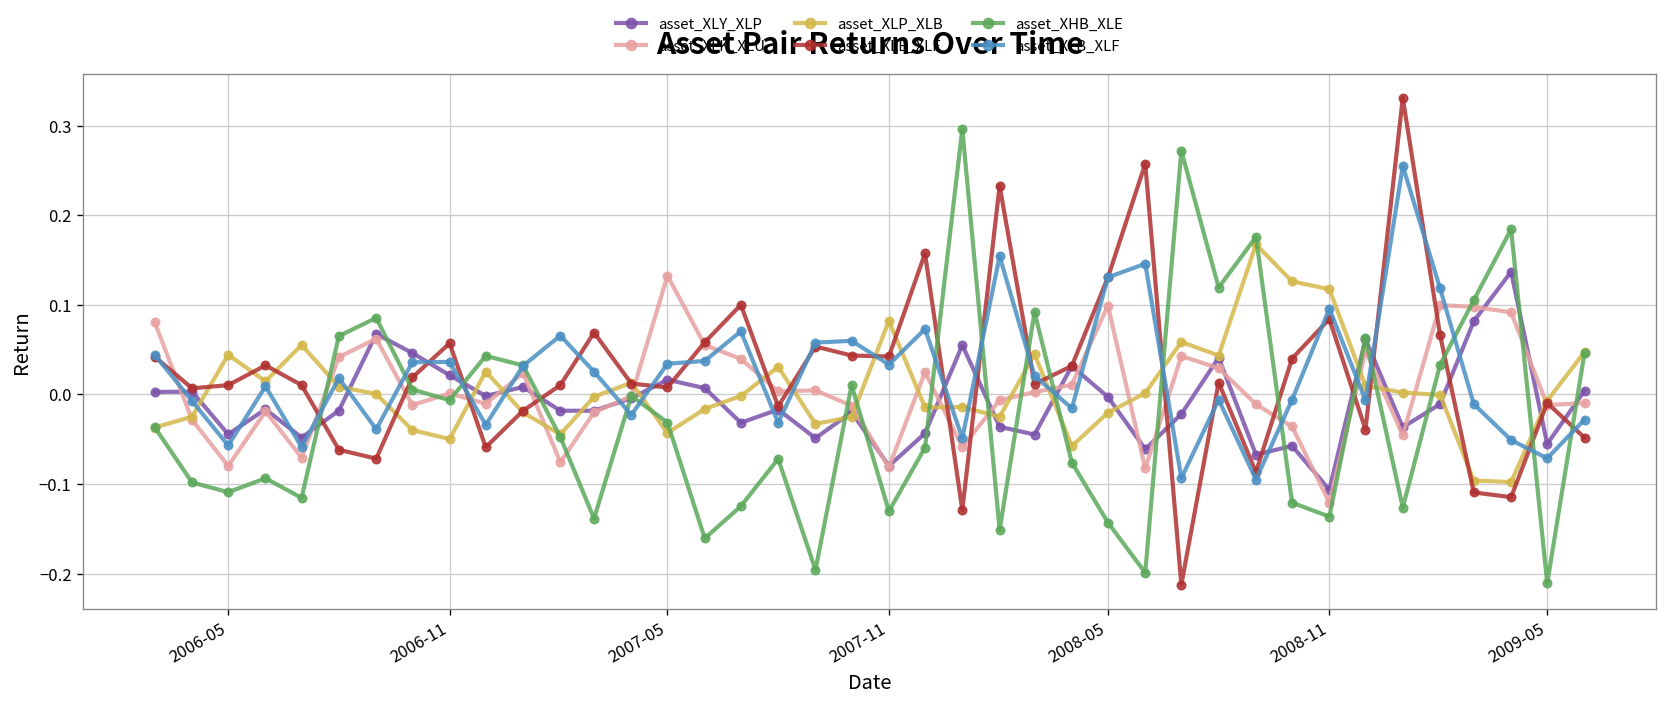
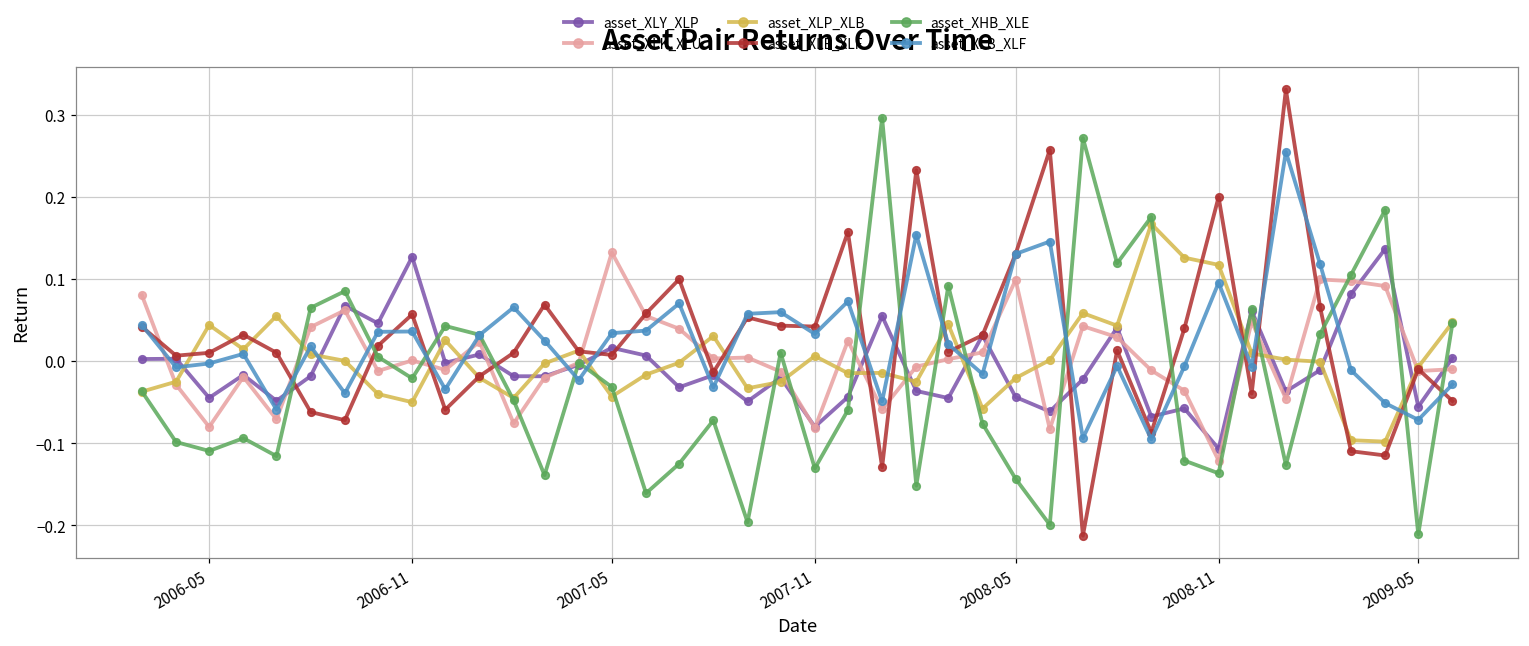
asset_XLB_XLF, 2006-05: -0.06 -> 0.00
asset_XLY_XLP, 2006-11: 0.02 -> 0.13
asset_XHB_XLE, 2006-11: -0.01 -> -0.02
asset_XLP_XLB, 2007-11: 0.08 -> 0.01
asset_XLY_XLP, 2008-05: 0.00 -> -0.04
asset_XLE_XLF, 2008-11: 0.08 -> 0.20
